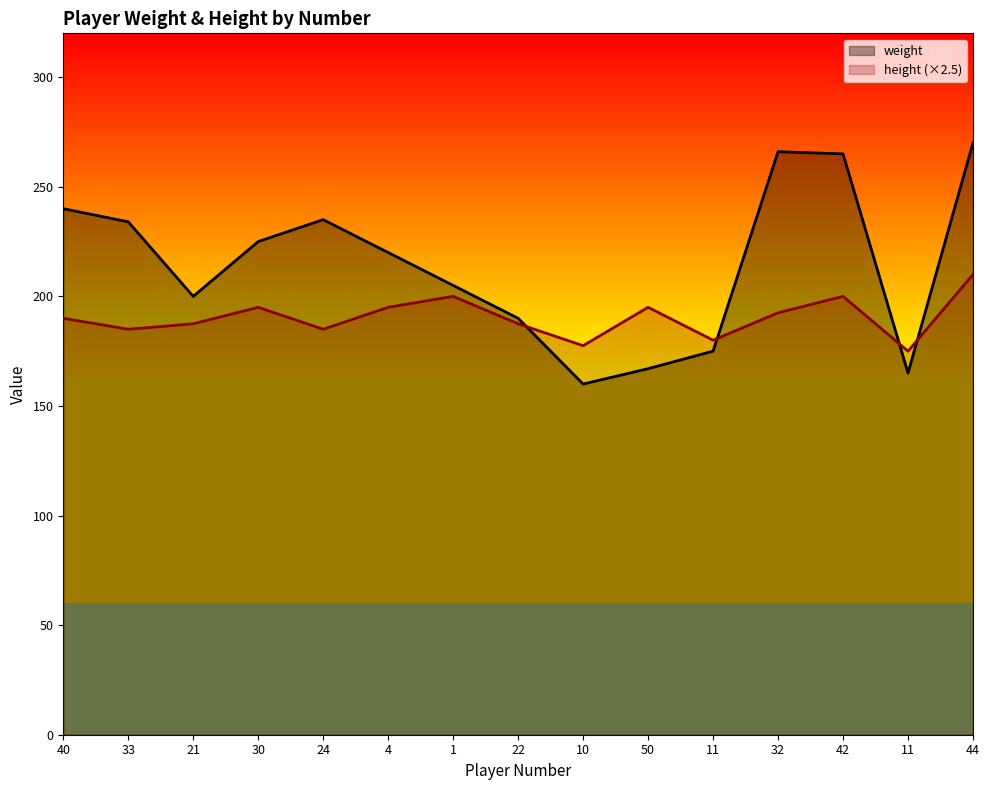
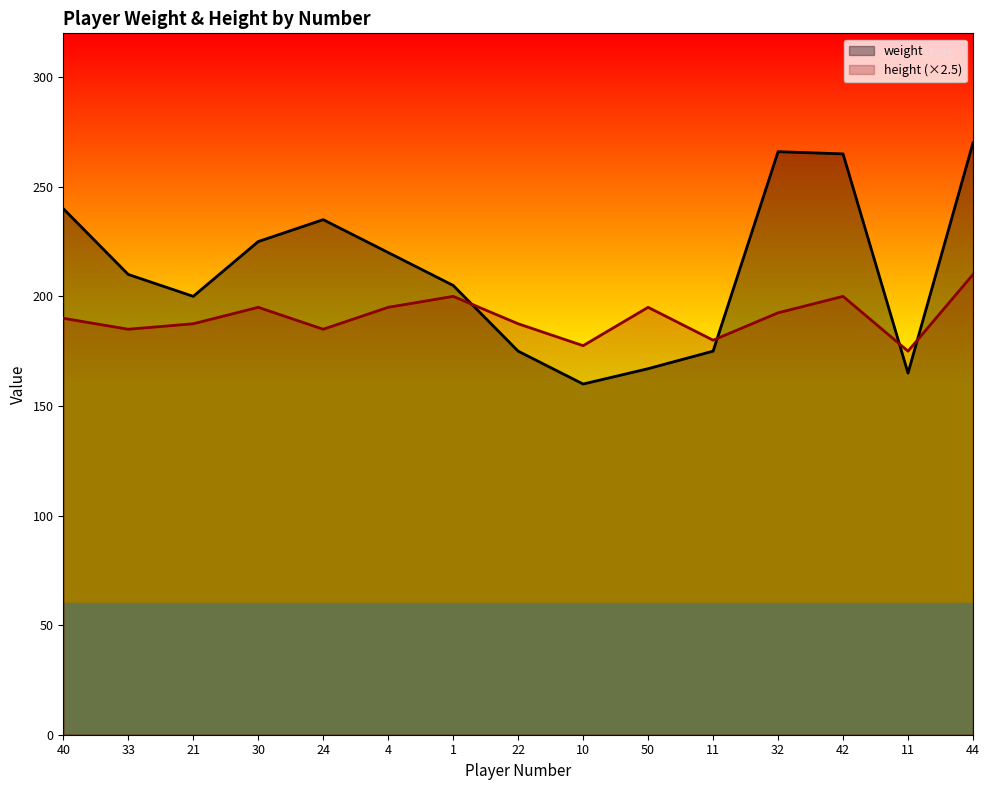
weight, 33: 234 -> 210
weight, 22: 190 -> 175
